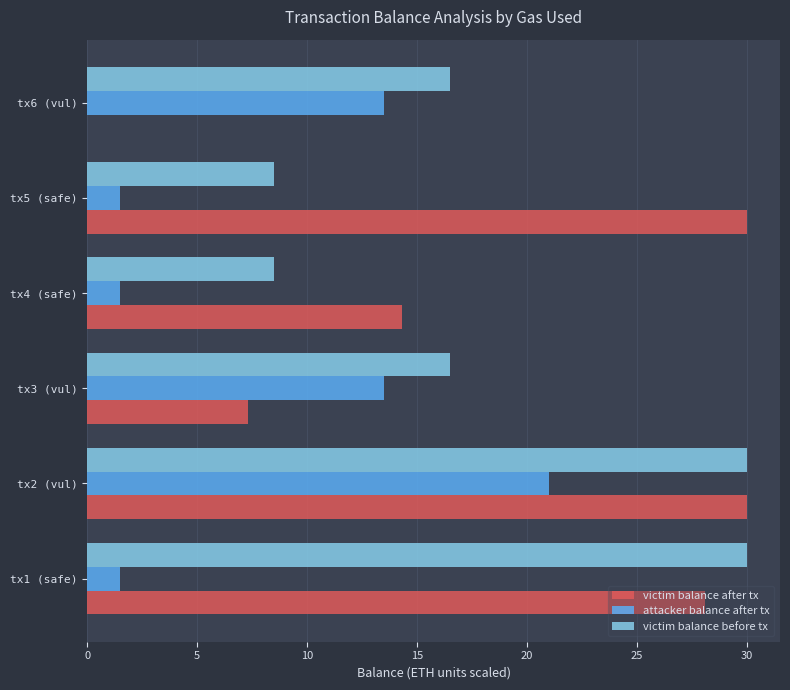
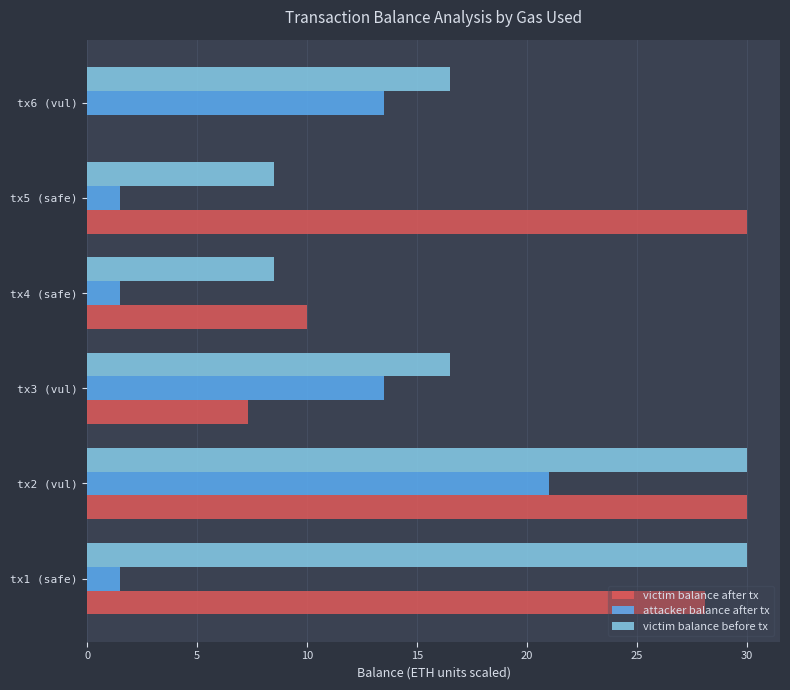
victim balance after tx, tx4 (safe): 14.3 -> 10.0
